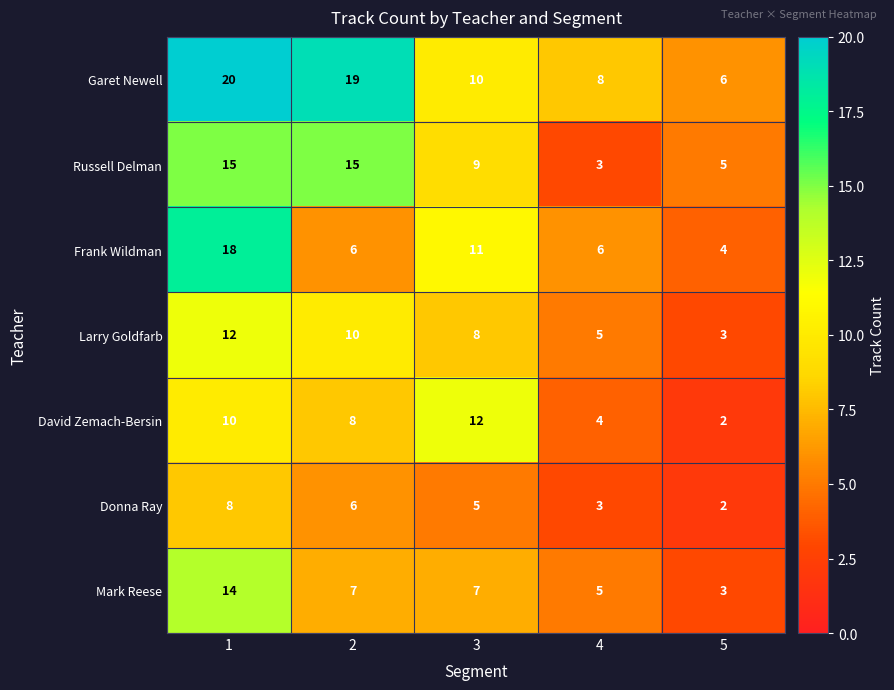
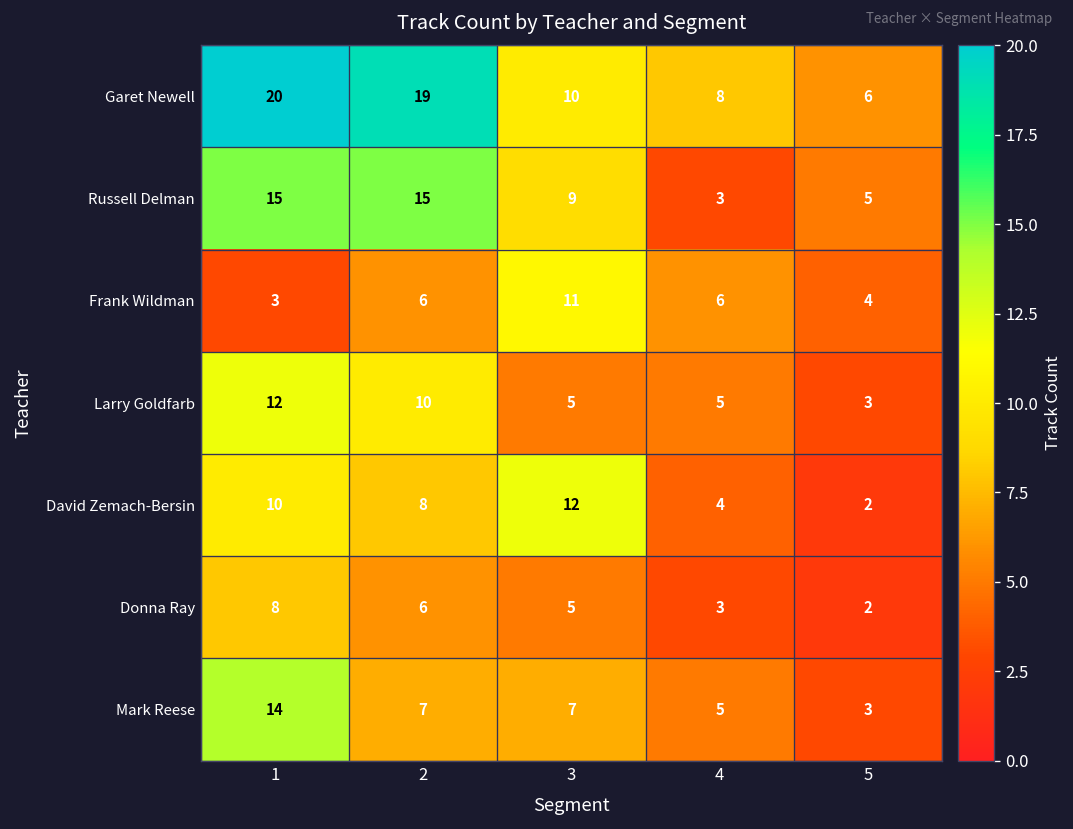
Frank Wildman, 1: 18 -> 3
Larry Goldfarb, 3: 8 -> 5
